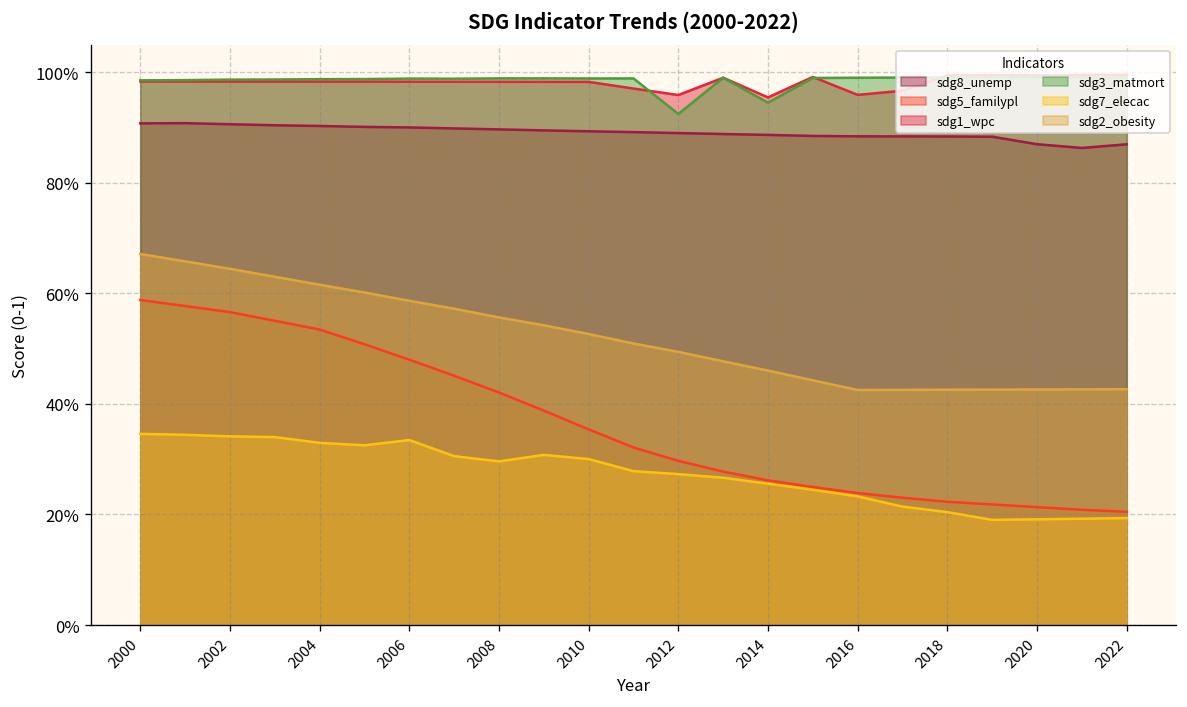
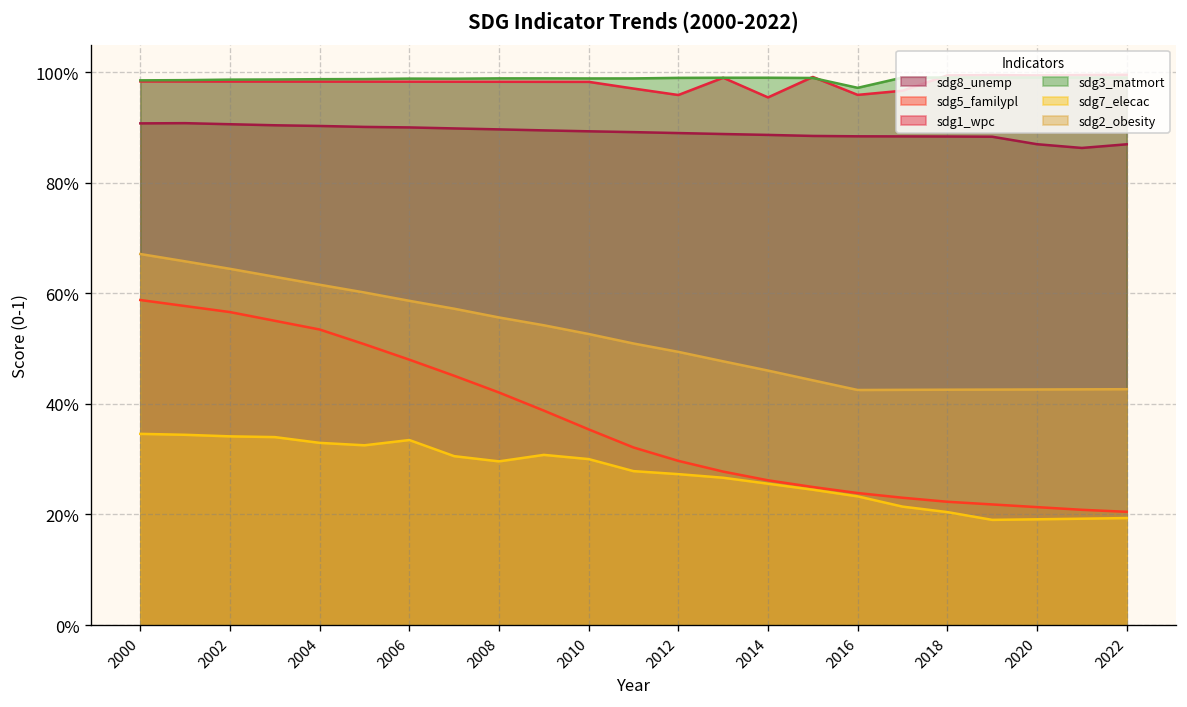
sdg3_matmort, 2012: 92% -> 99%
sdg3_matmort, 2014: 94% -> 99%
sdg3_matmort, 2016: 99% -> 97%
